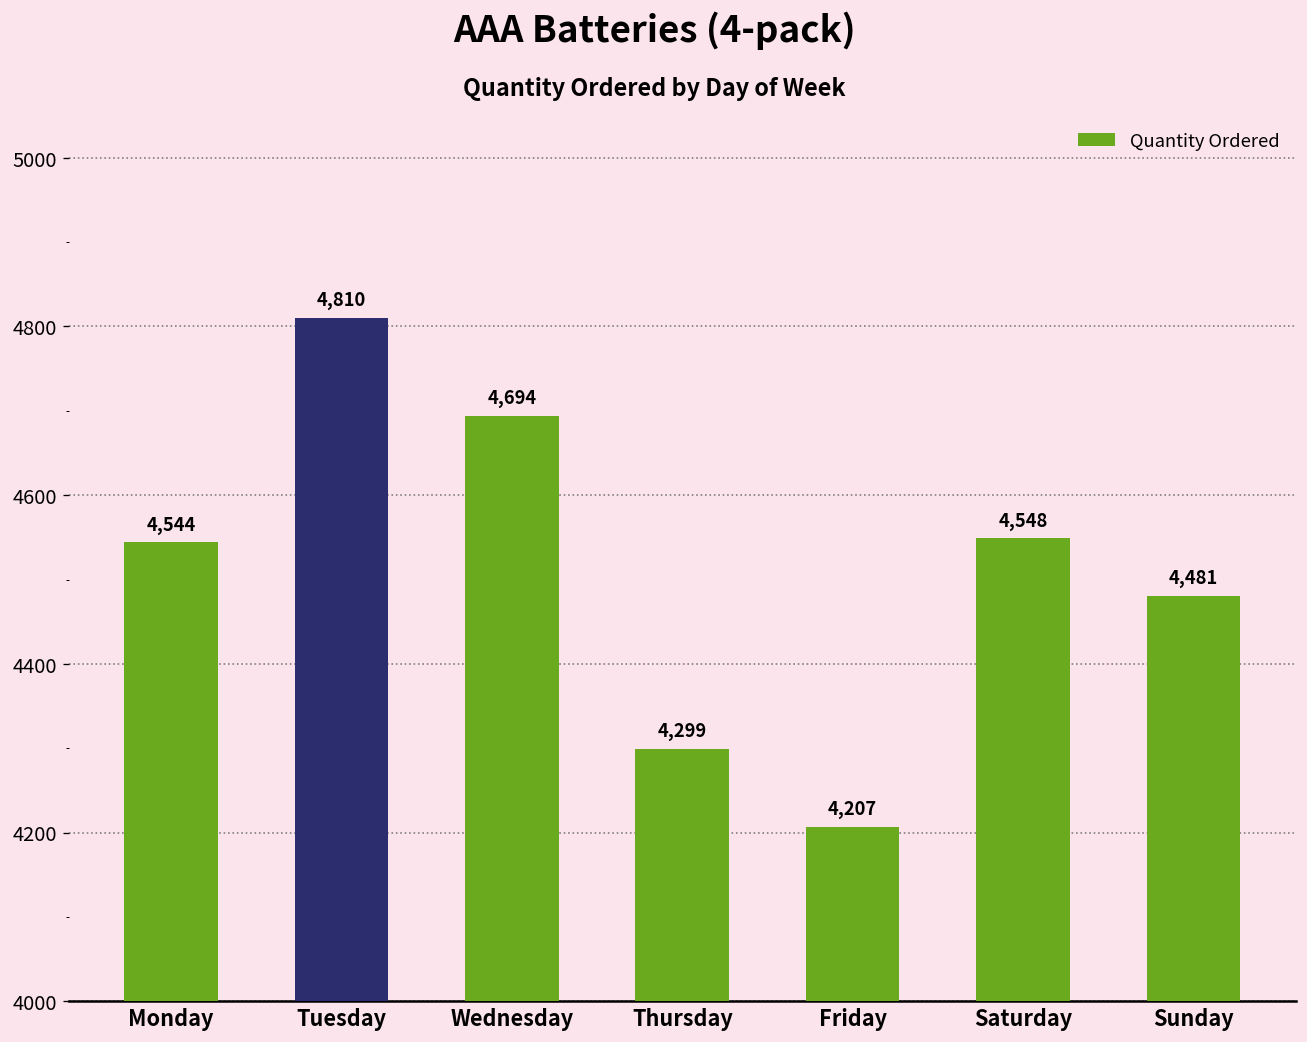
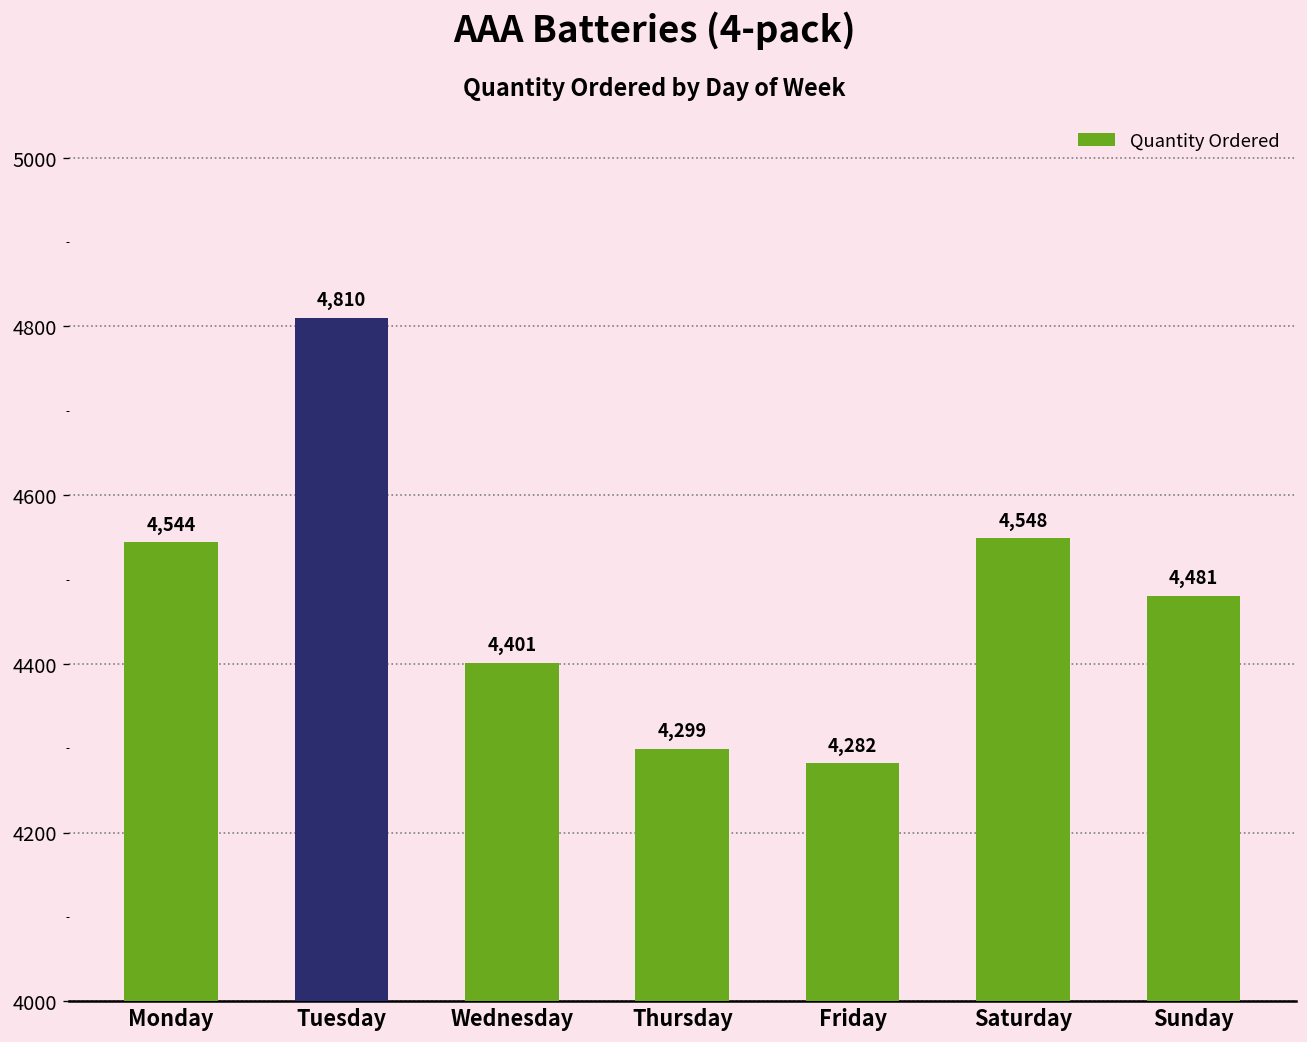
Wednesday: 4,694 -> 4,401
Friday: 4,207 -> 4,282
